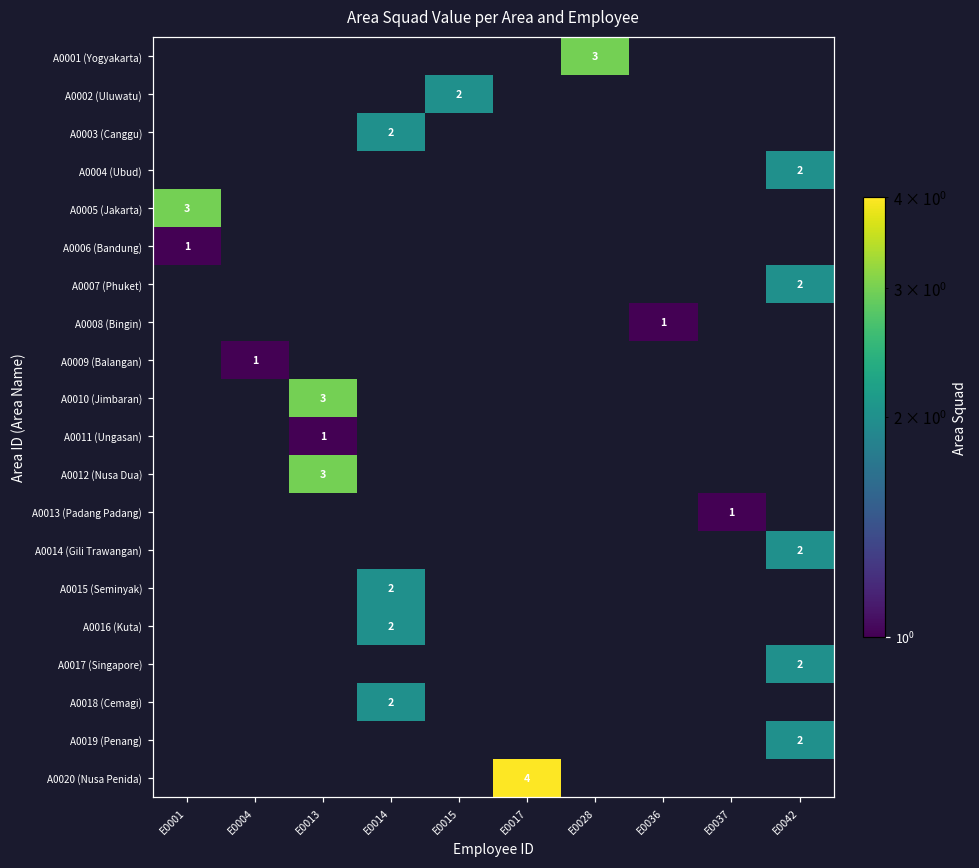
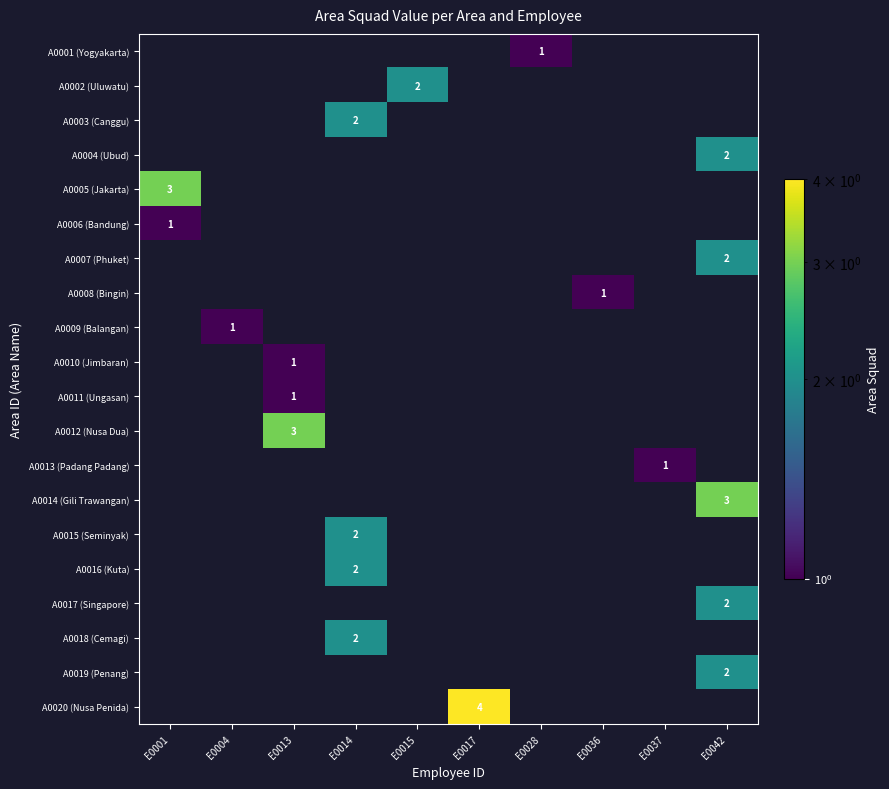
A0001 (Yogyakarta), E0028: 3 -> 1
A0010 (Jimbaran), E0013: 3 -> 1
A0014 (Gili Trawangan), E0042: 2 -> 3
